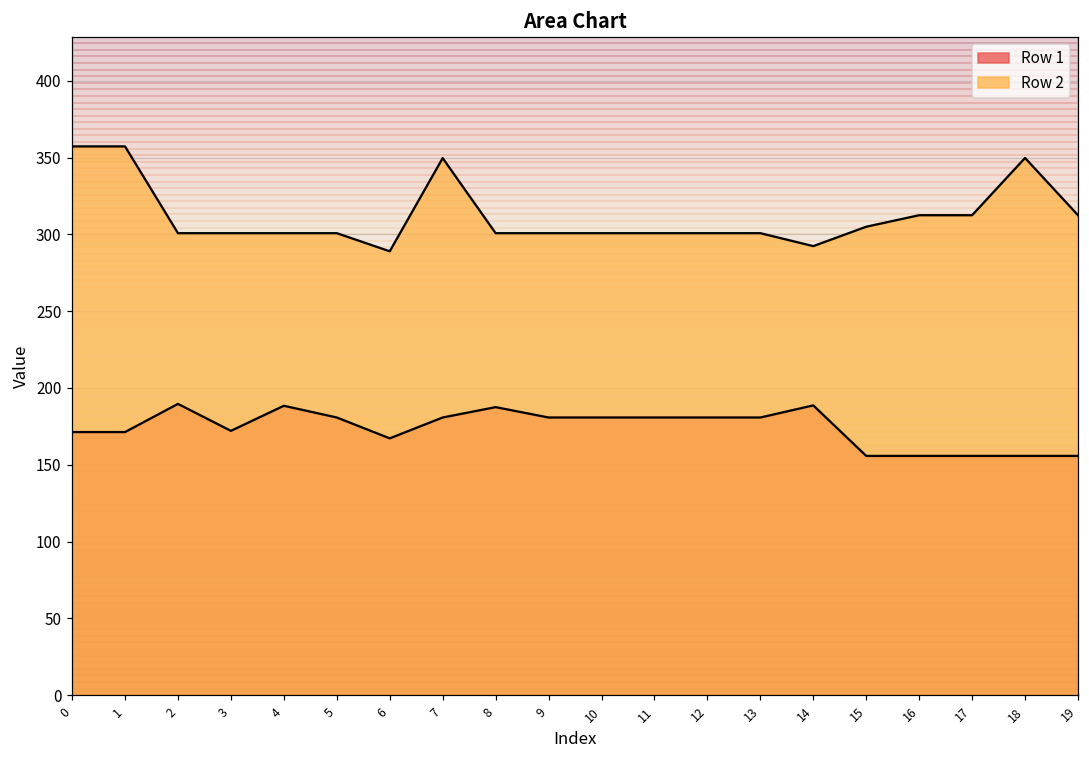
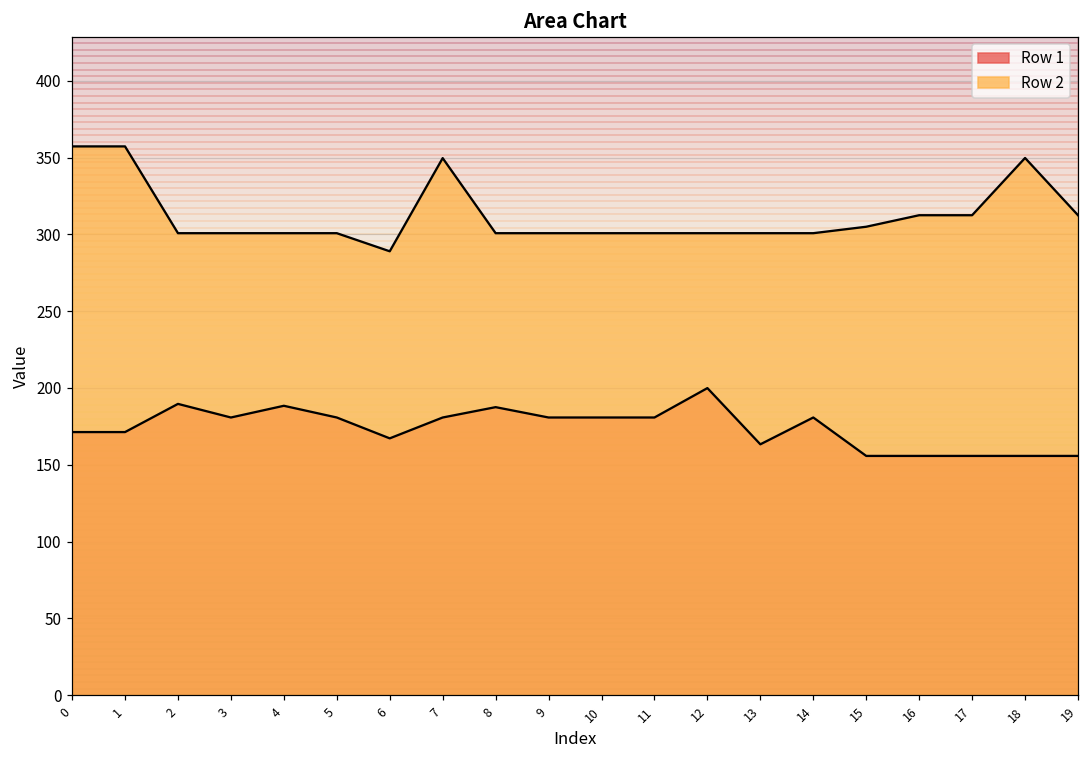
Row 1, 3: 172 -> 181
Row 1, 12: 181 -> 200
Row 1, 13: 181 -> 163
Row 1, 14: 189 -> 181
Row 2, 14: 292 -> 301
